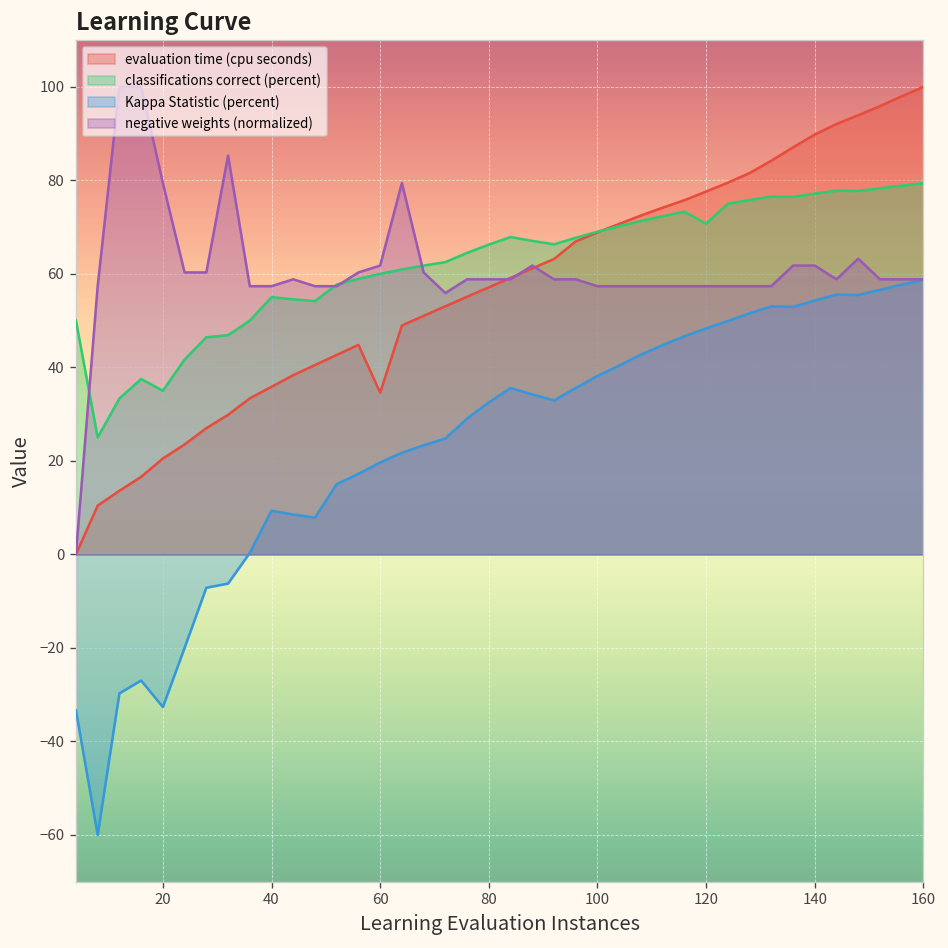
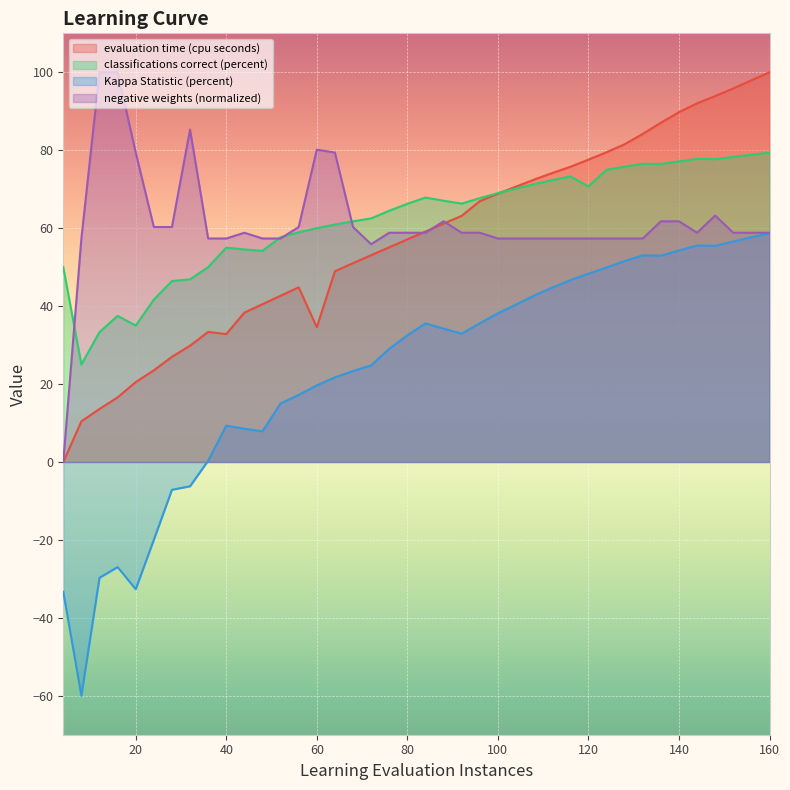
evaluation time (cpu seconds), 40: 36 -> 33
negative weights (normalized), 60: 62 -> 80
